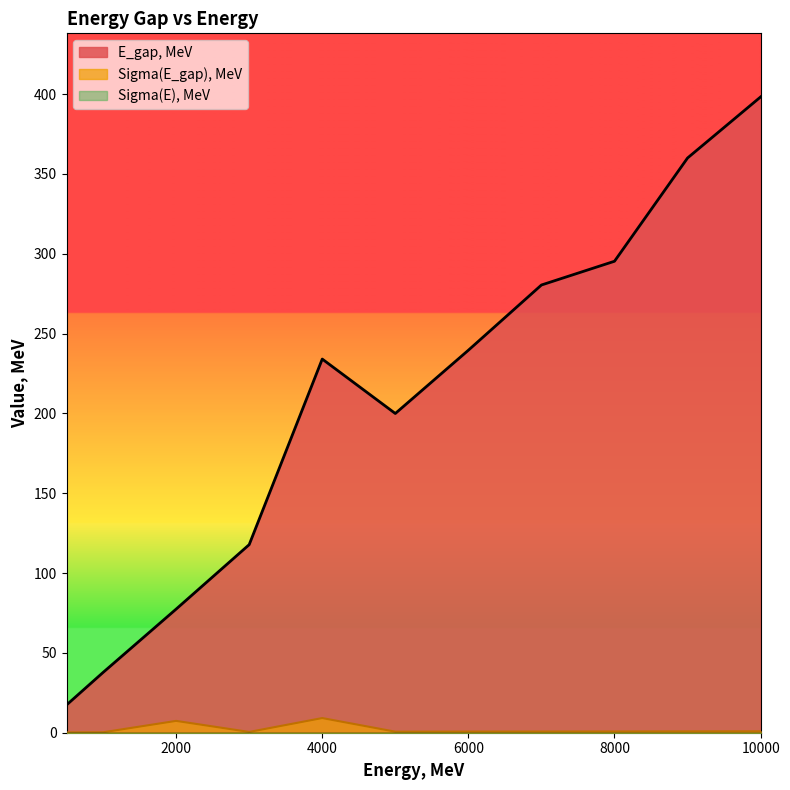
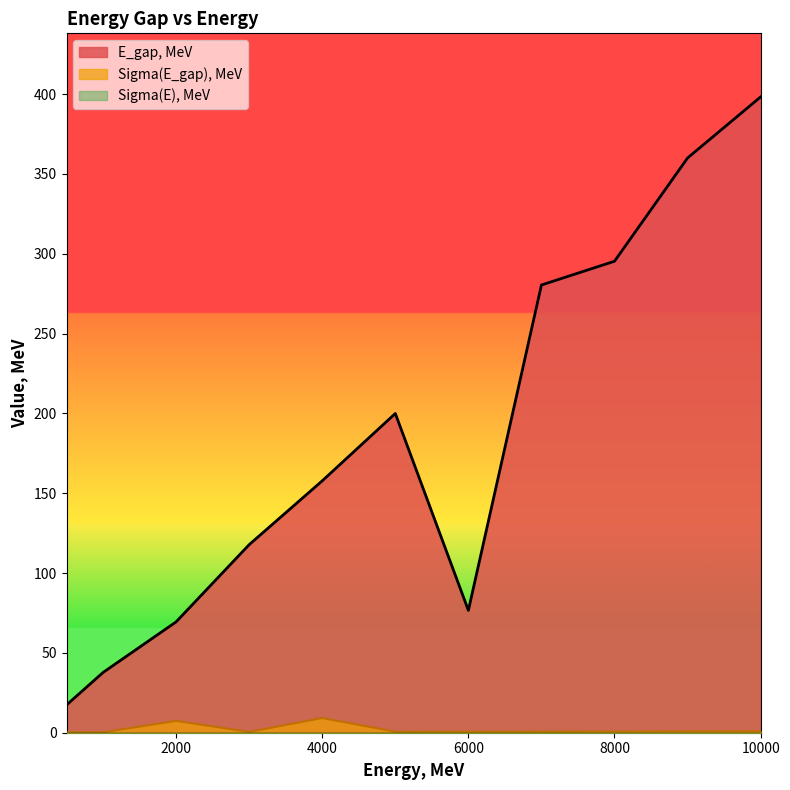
E_gap, MeV, 2000: 77 -> 69
E_gap, MeV, 4000: 234 -> 158
E_gap, MeV, 6000: 240 -> 77
